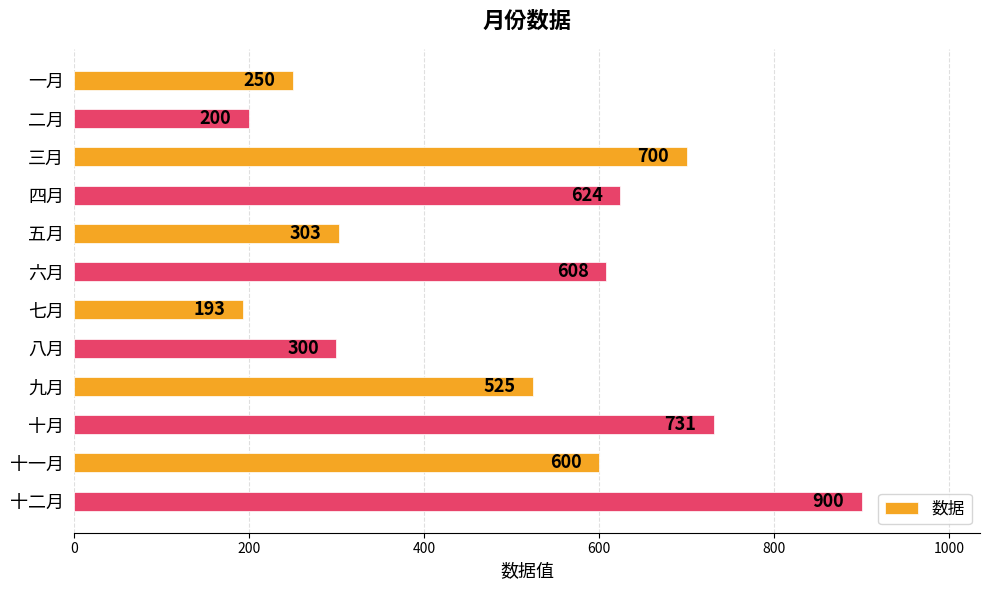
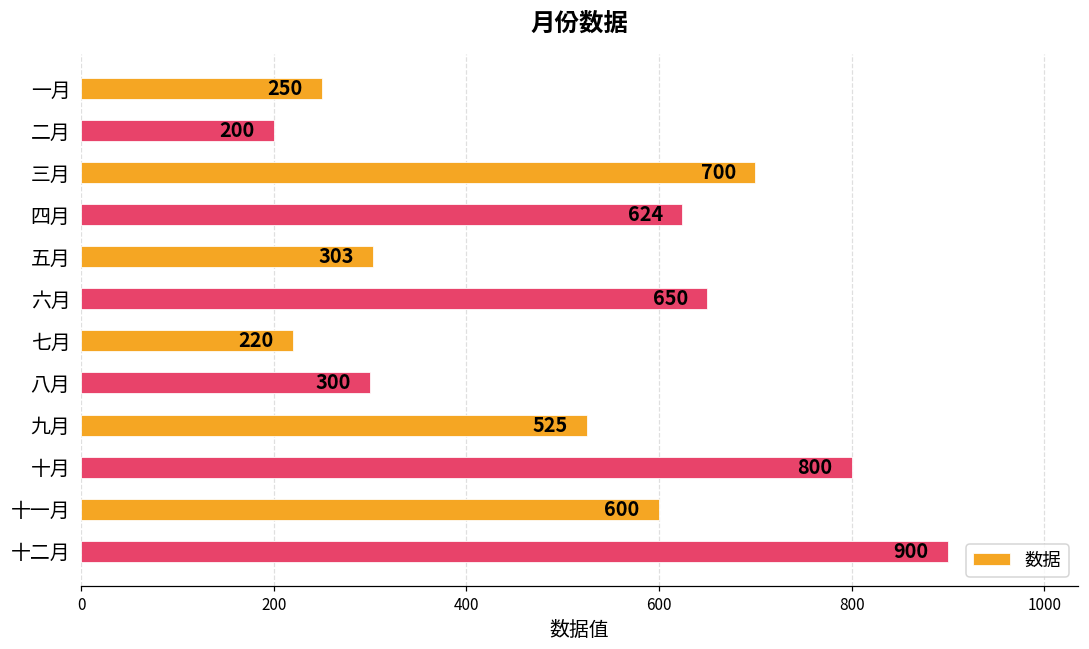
六月: 608 -> 650
七月: 193 -> 220
十月: 731 -> 800
